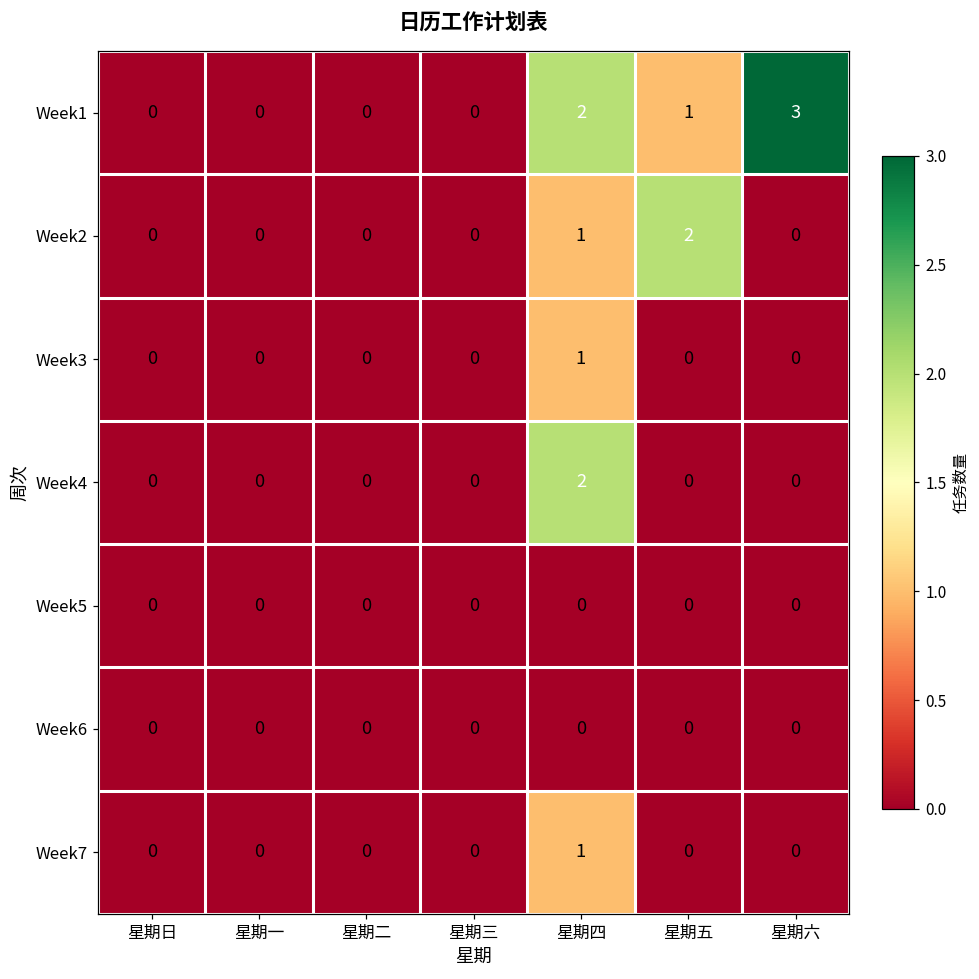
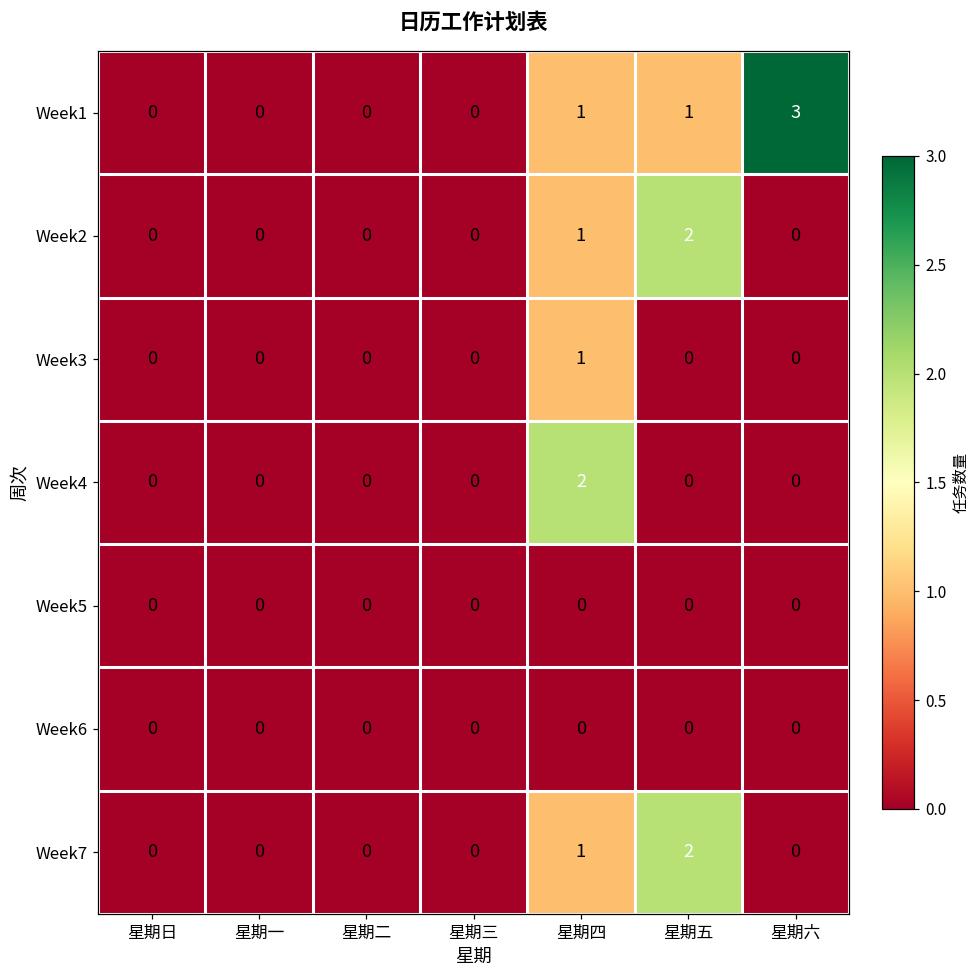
Week1, 星期四: 2 -> 1
Week7, 星期五: 0 -> 2
